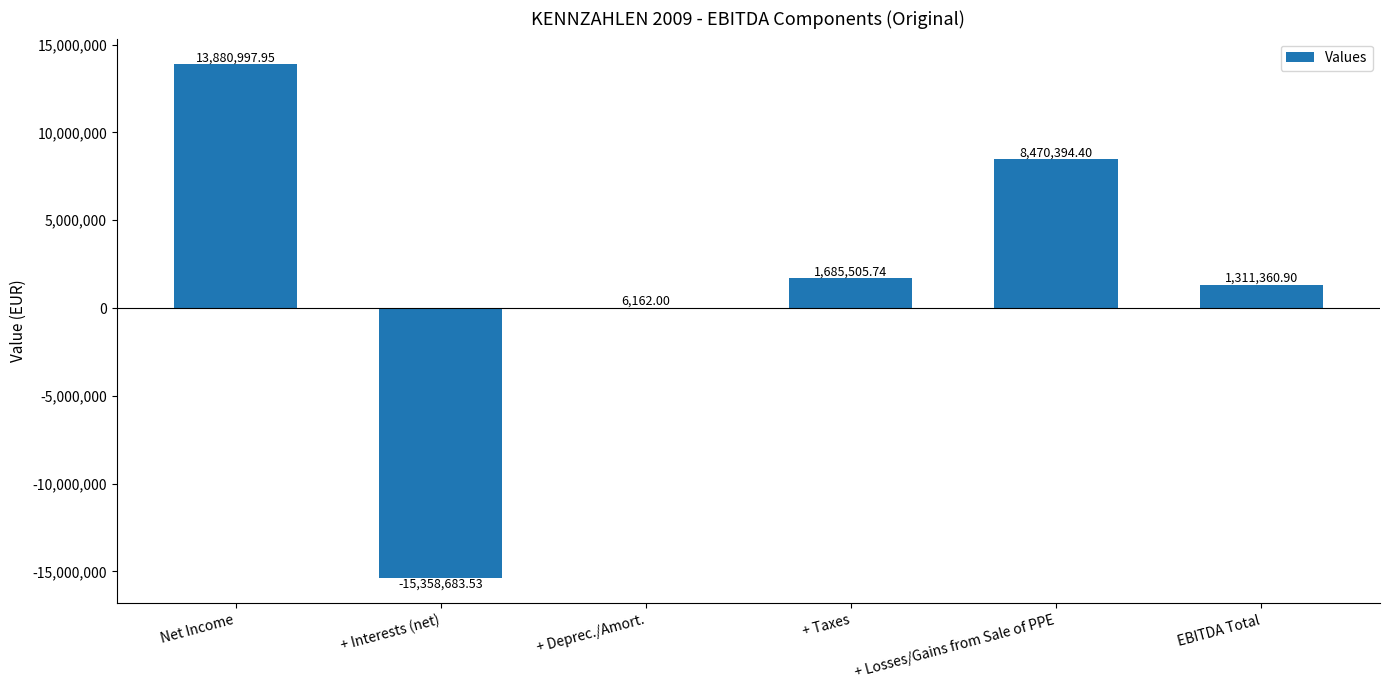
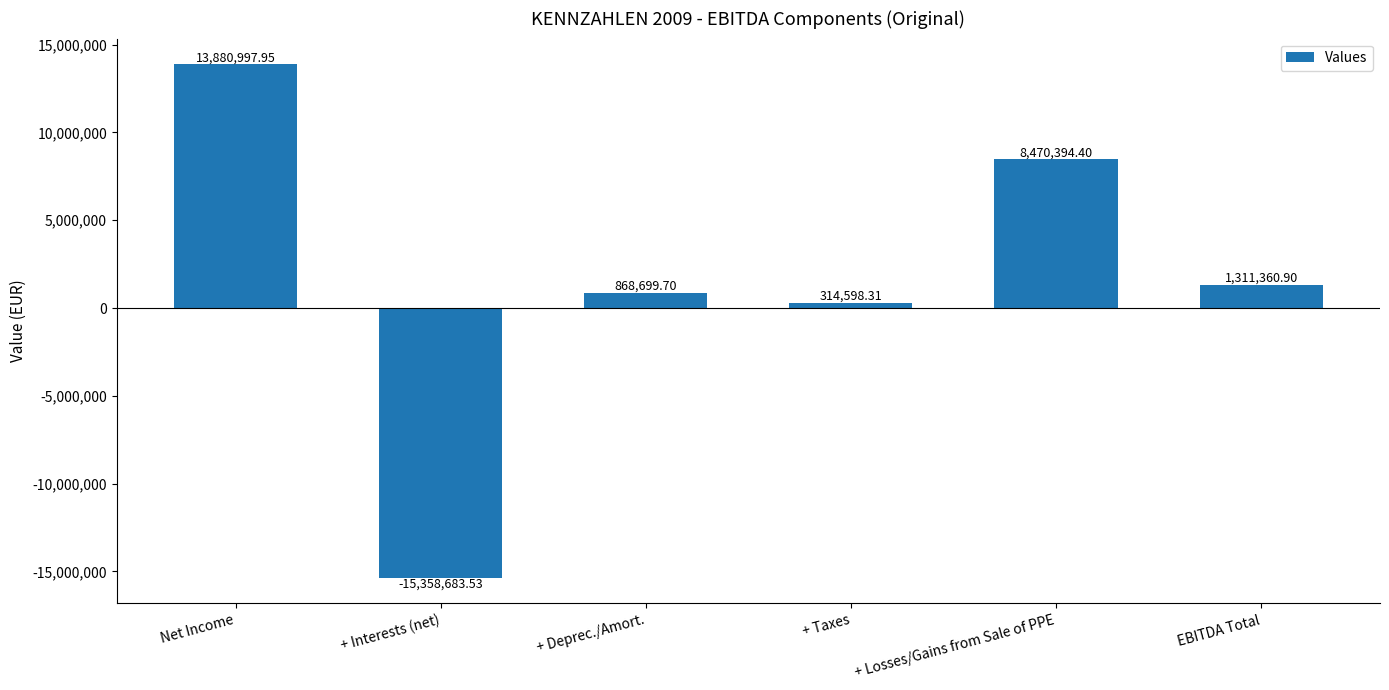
+ Deprec./Amort.: 6,162.00 -> 868,699.70
+ Taxes: 1,685,505.74 -> 314,598.31
